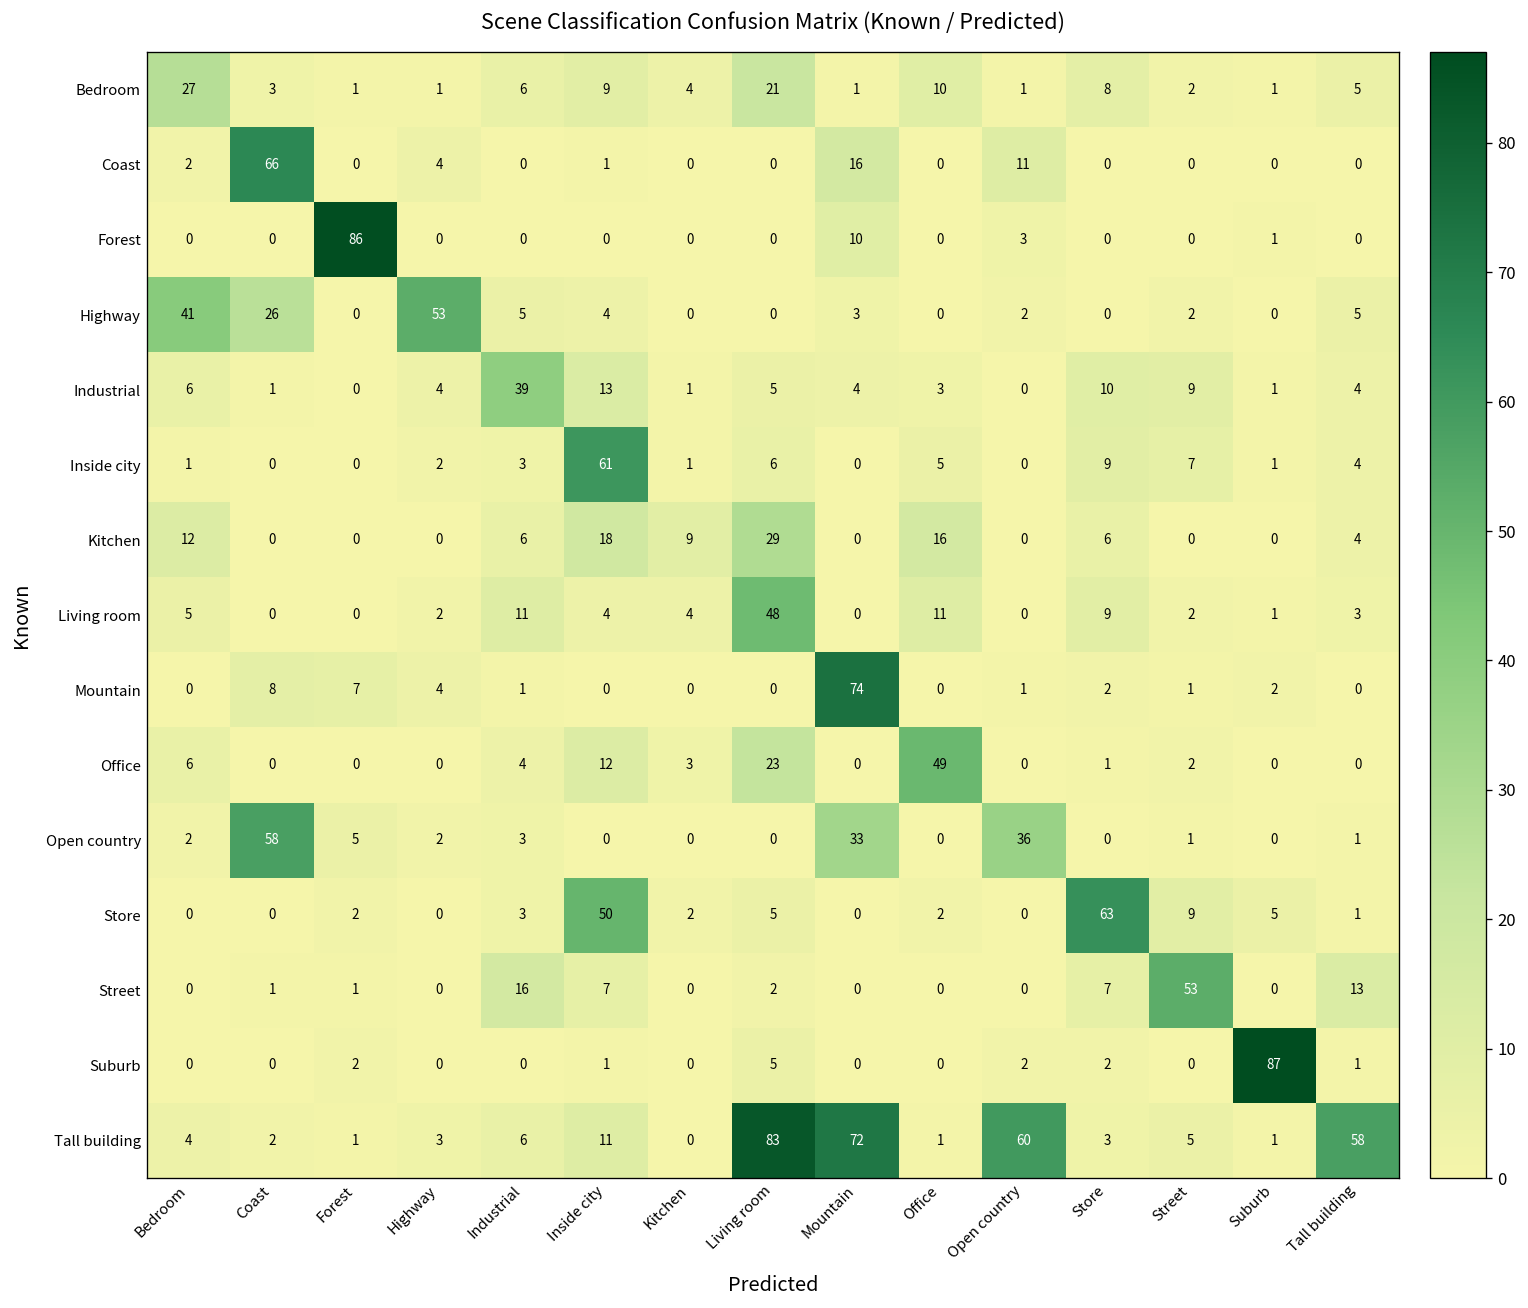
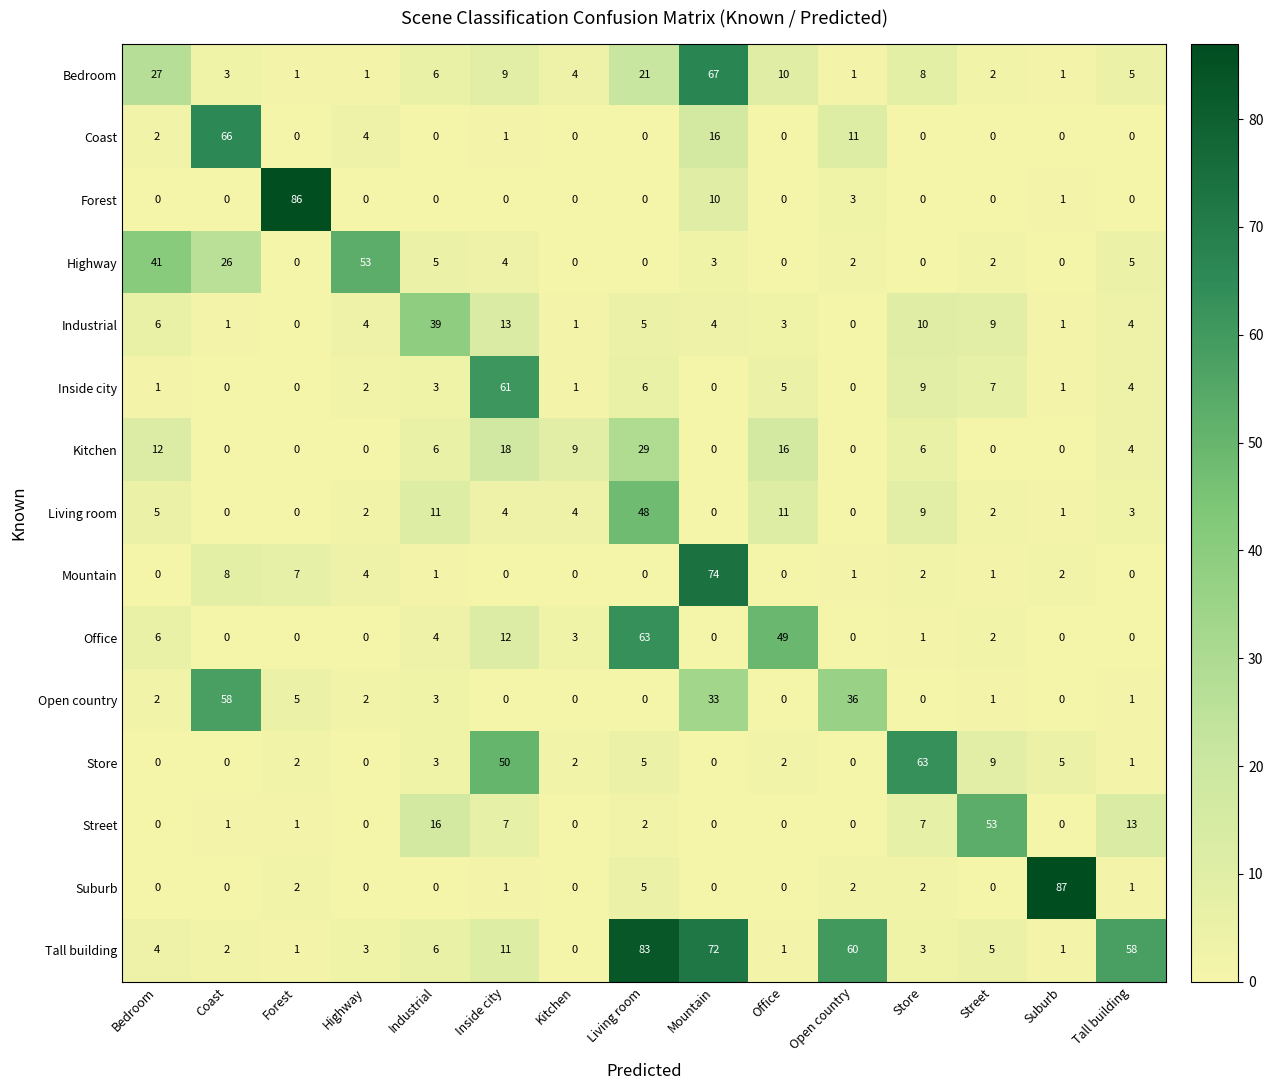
Bedroom, Mountain: 1 -> 67
Office, Living room: 23 -> 63
